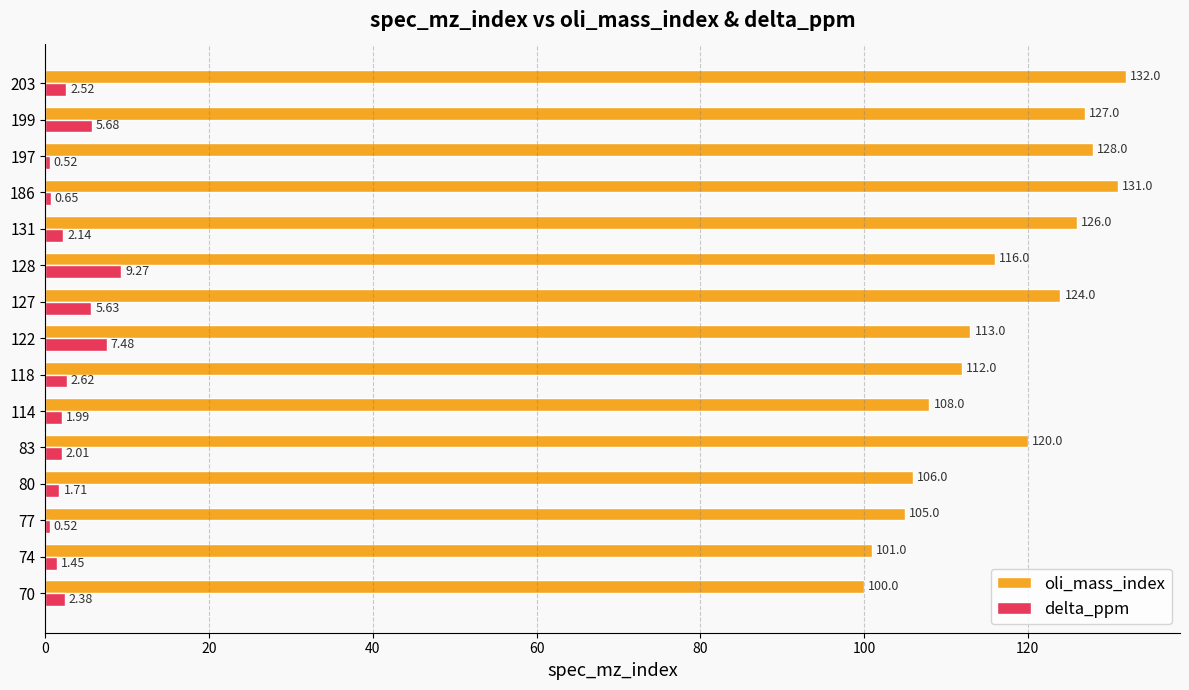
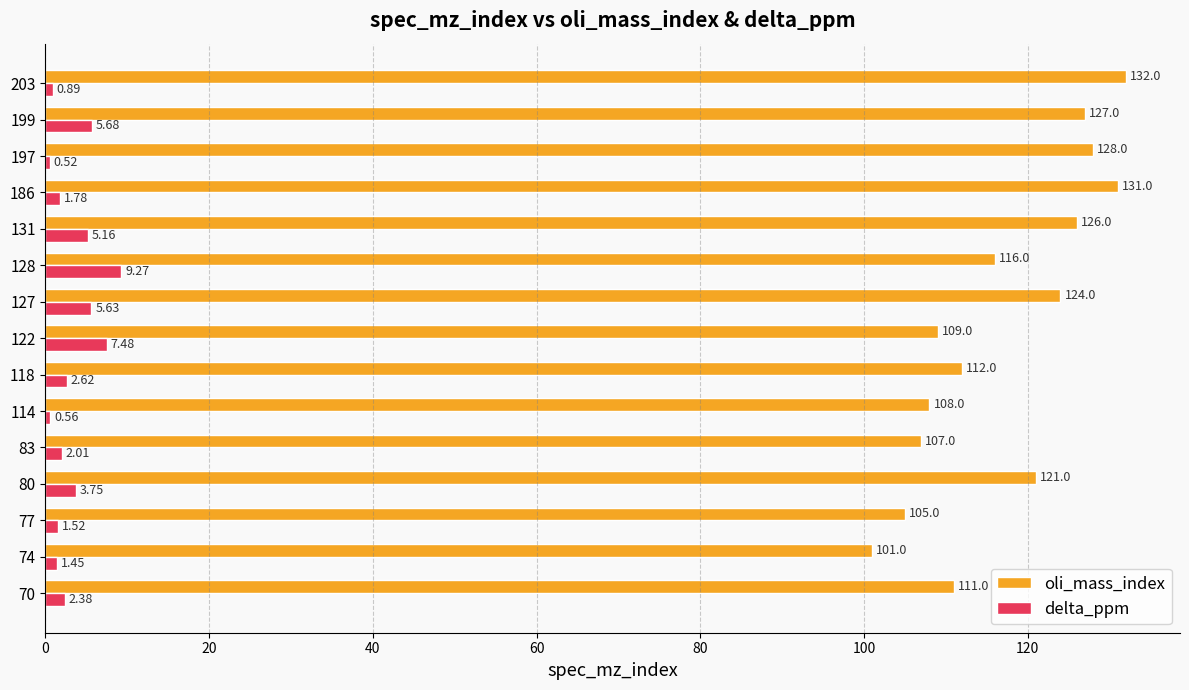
delta_ppm, 203: 2.52 -> 0.89
delta_ppm, 186: 0.65 -> 1.78
delta_ppm, 131: 2.14 -> 5.16
oli_mass_index, 122: 113.0 -> 109.0
delta_ppm, 114: 1.99 -> 0.56
oli_mass_index, 83: 120.0 -> 107.0
oli_mass_index, 80: 106.0 -> 121.0
delta_ppm, 80: 1.71 -> 3.75
delta_ppm, 77: 0.52 -> 1.52
oli_mass_index, 70: 100.0 -> 111.0
